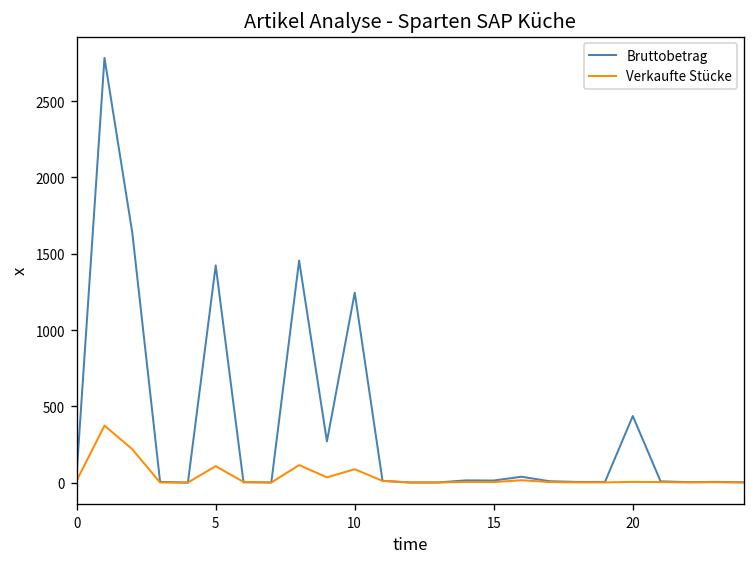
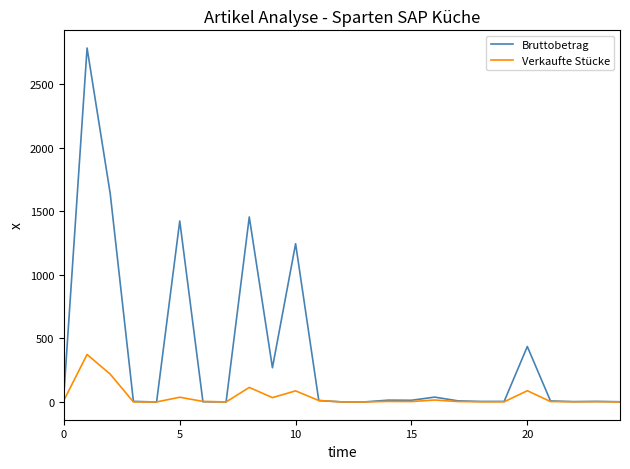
Verkaufte Stücke, 5: 110 -> 40
Verkaufte Stücke, 20: 10 -> 90
